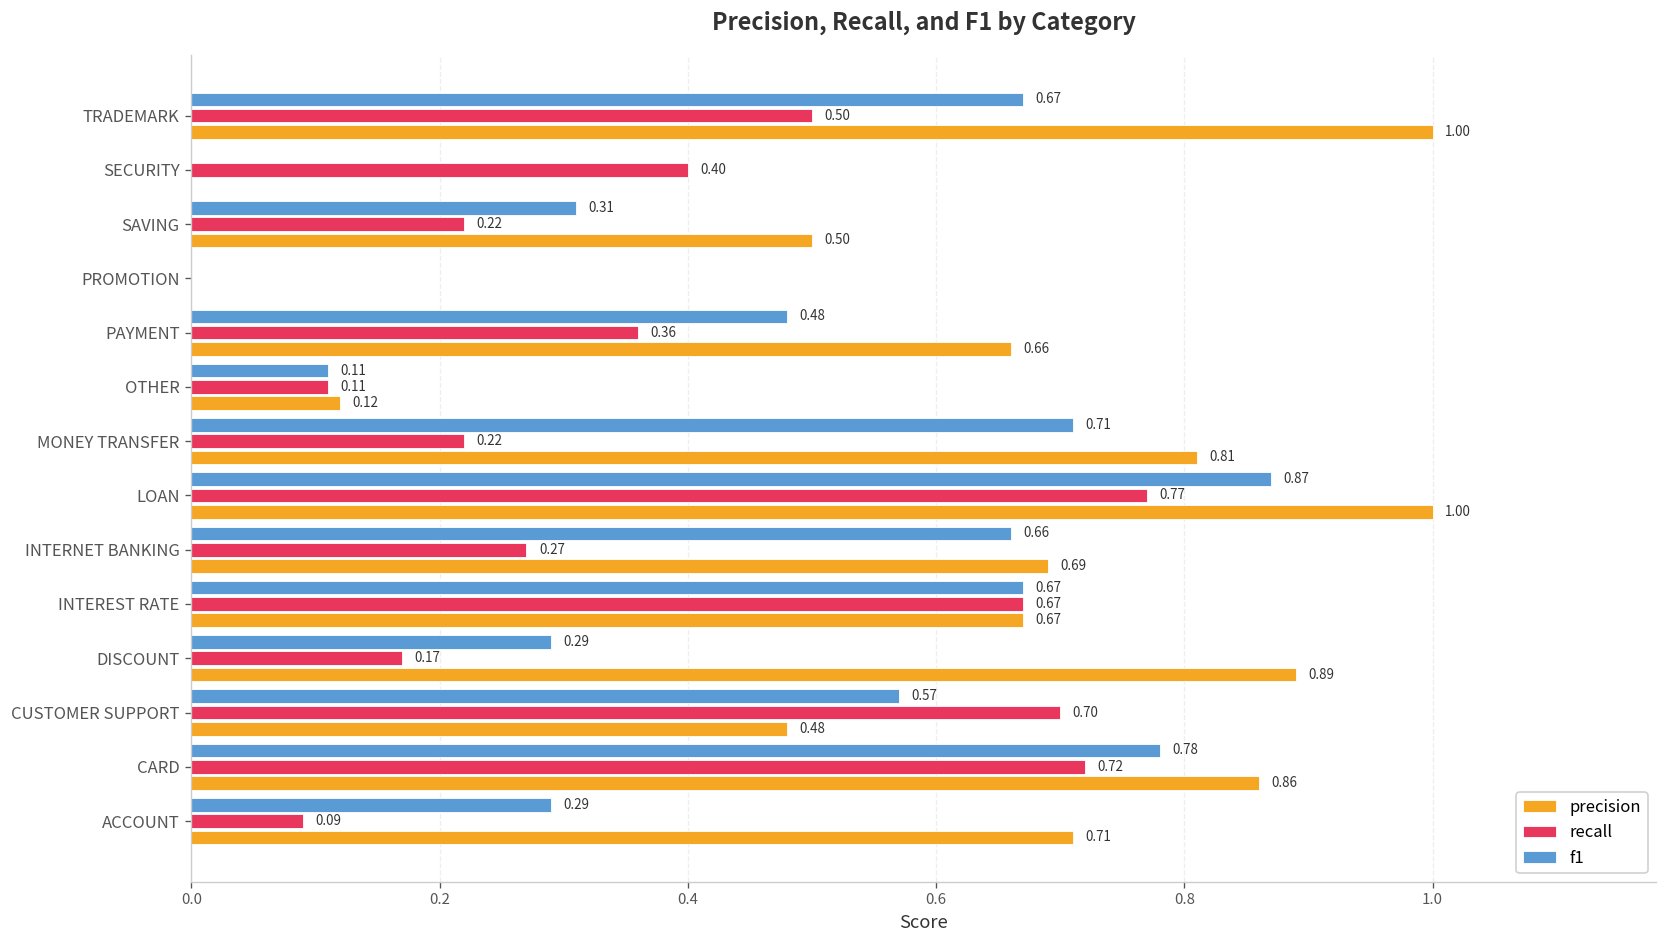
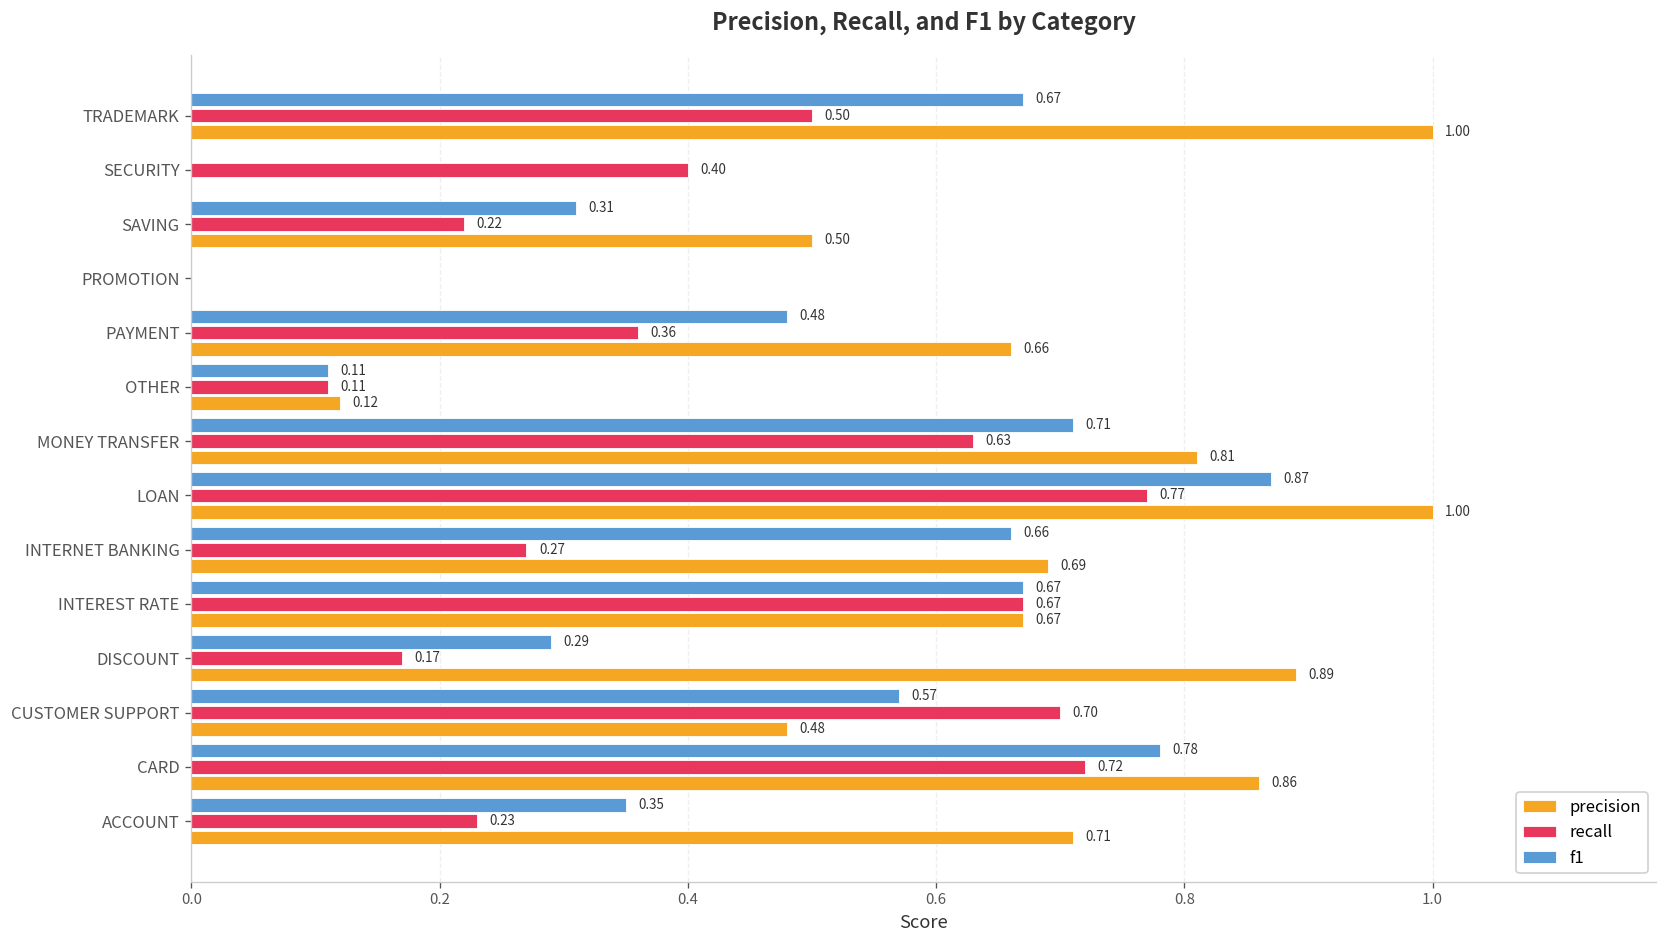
recall, MONEY TRANSFER: 0.22 -> 0.63
f1, ACCOUNT: 0.29 -> 0.35
recall, ACCOUNT: 0.09 -> 0.23
